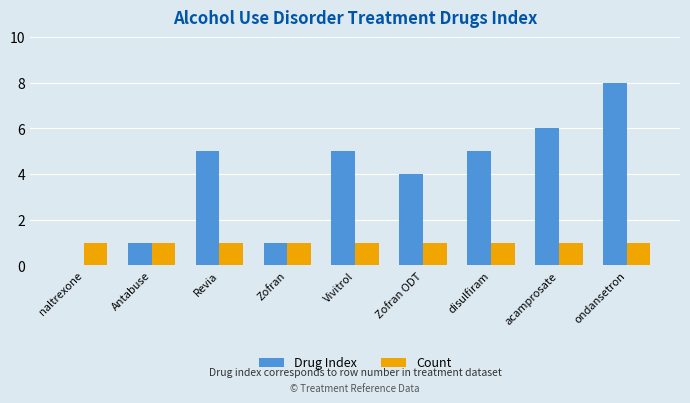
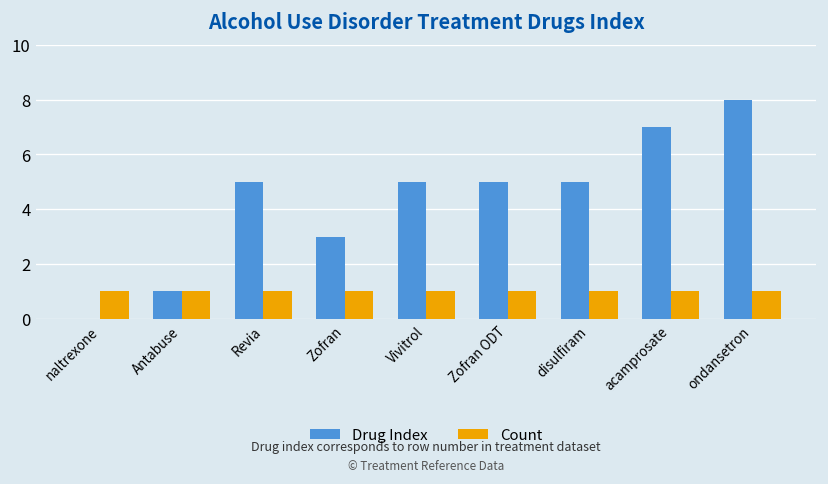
Drug Index, Zofran: 1 -> 3
Drug Index, Zofran ODT: 4 -> 5
Drug Index, acamprosate: 6 -> 7
